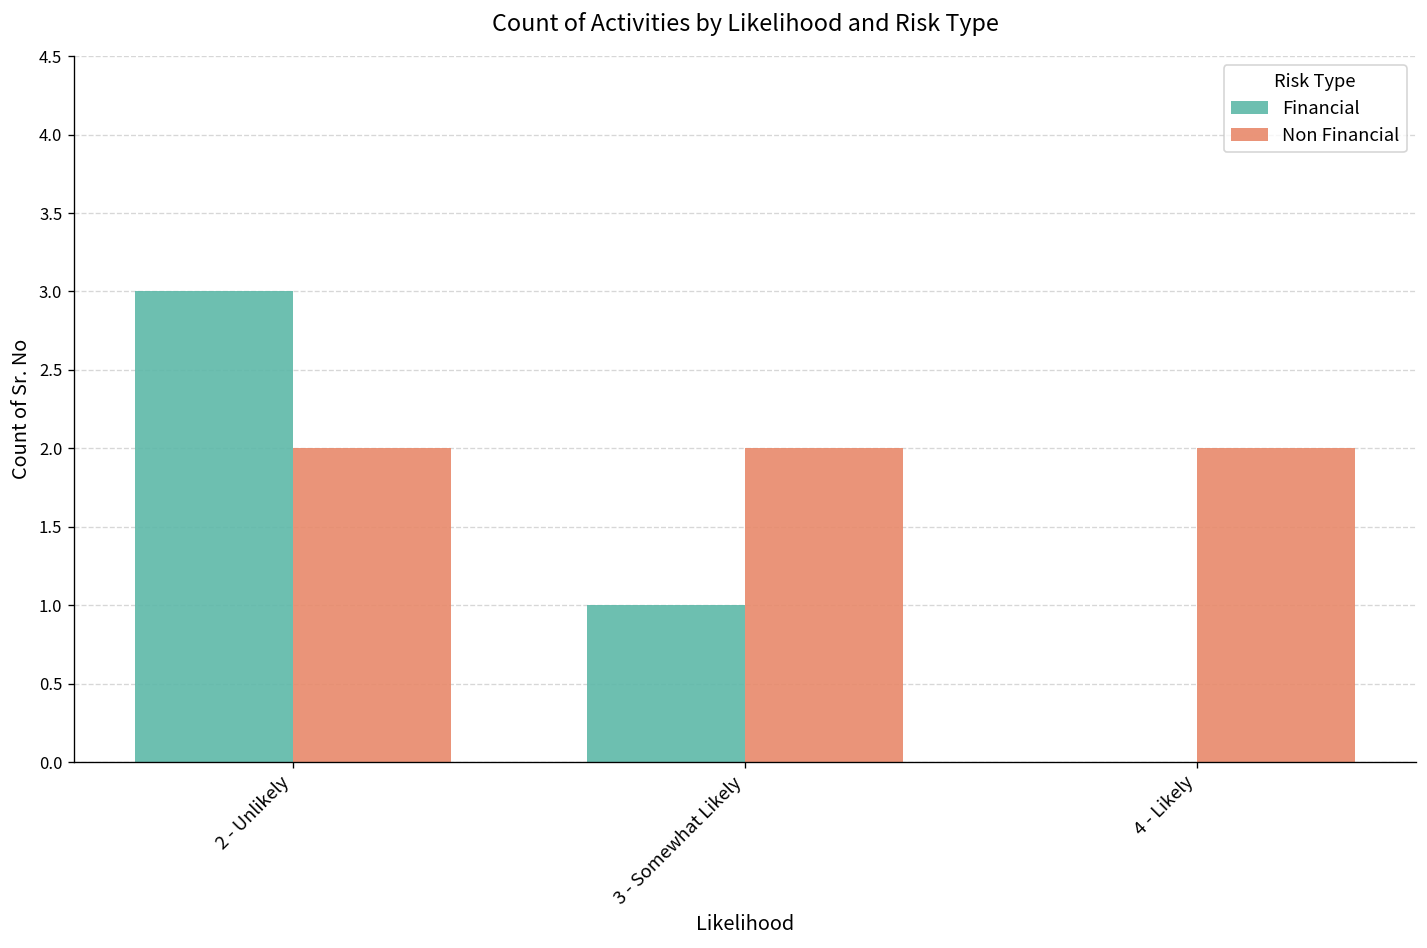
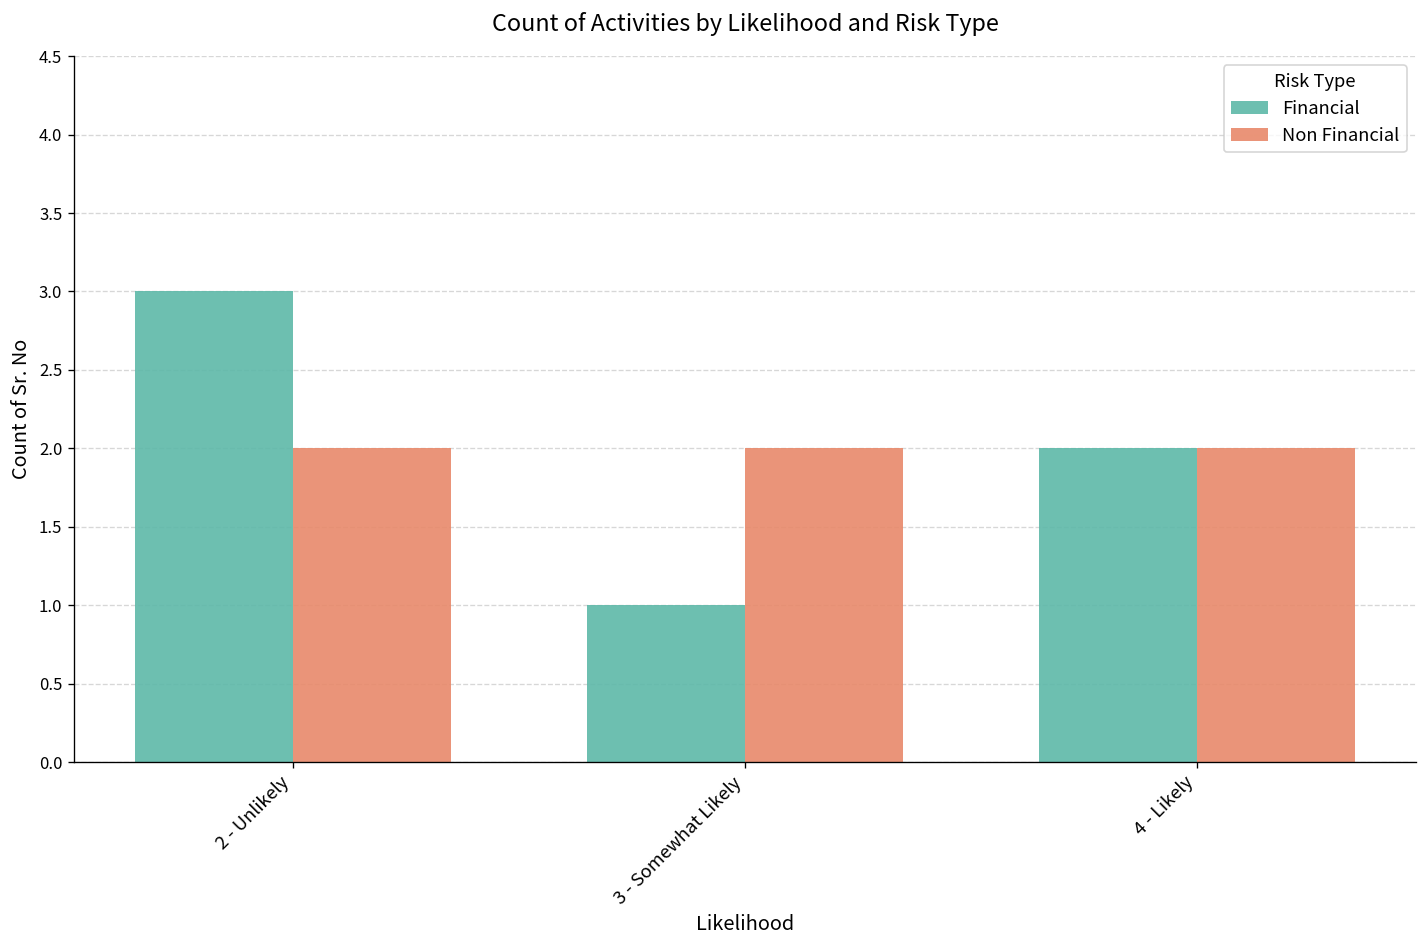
Financial, 4 - Likely: 0 -> 2
